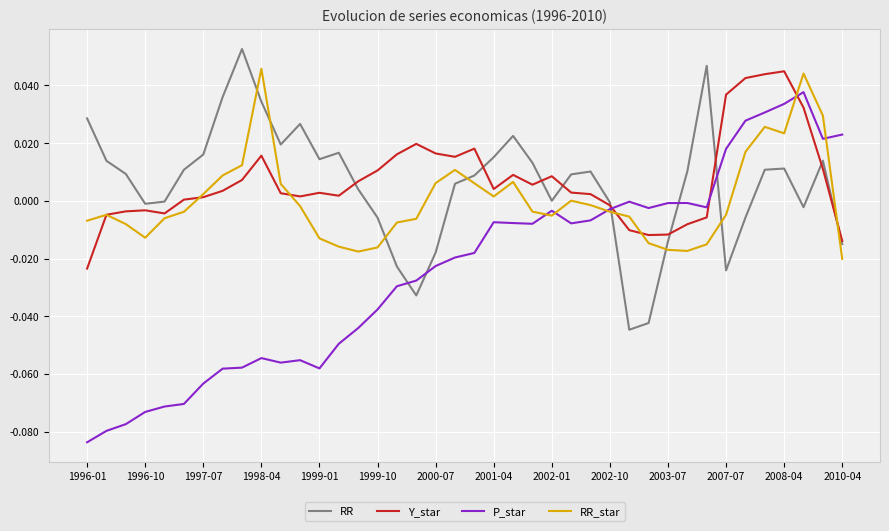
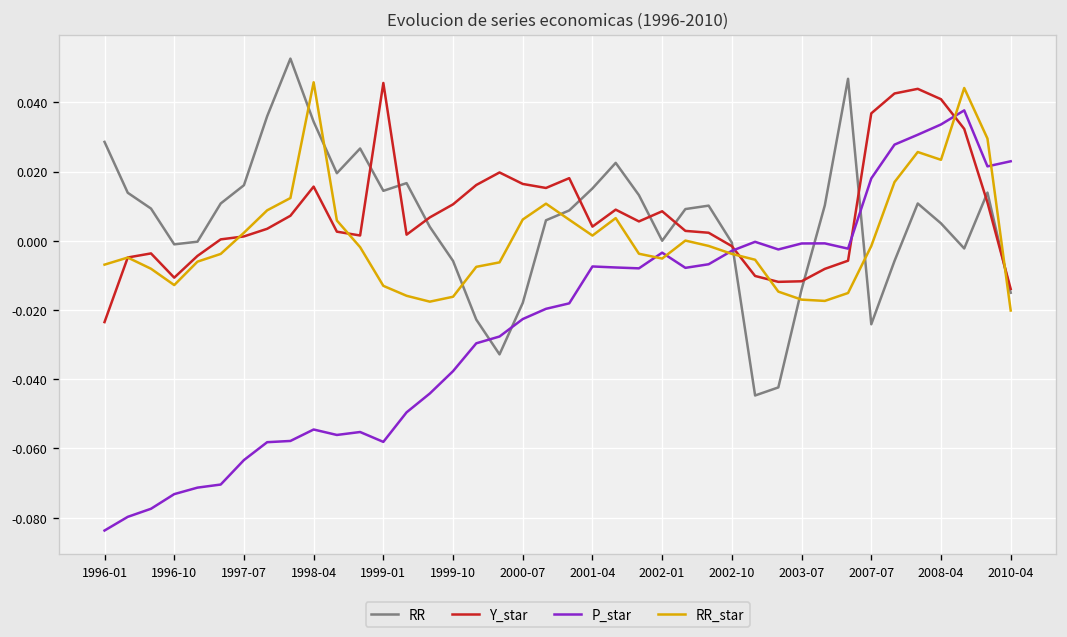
Y_star, 1996-10: -0.003 -> -0.011
Y_star, 1999-01: 0.003 -> 0.046
RR_star, 2007-07: -0.005 -> -0.002
RR, 2008-04: 0.011 -> 0.005
Y_star, 2008-04: 0.045 -> 0.041
